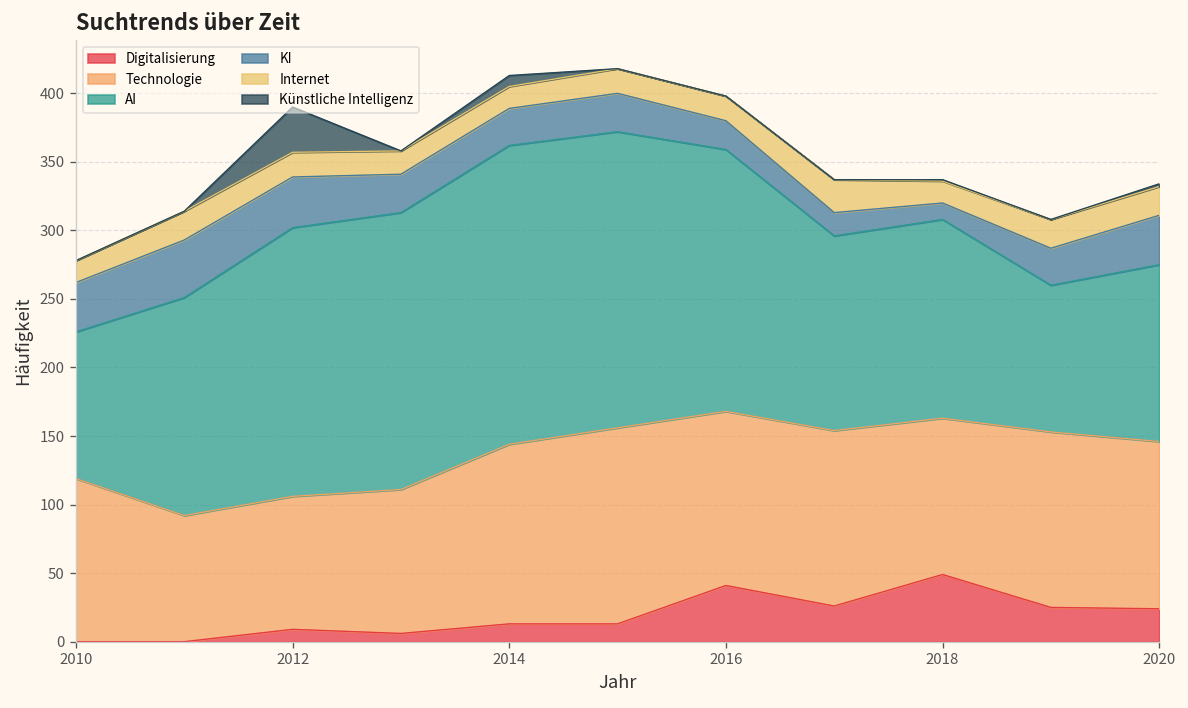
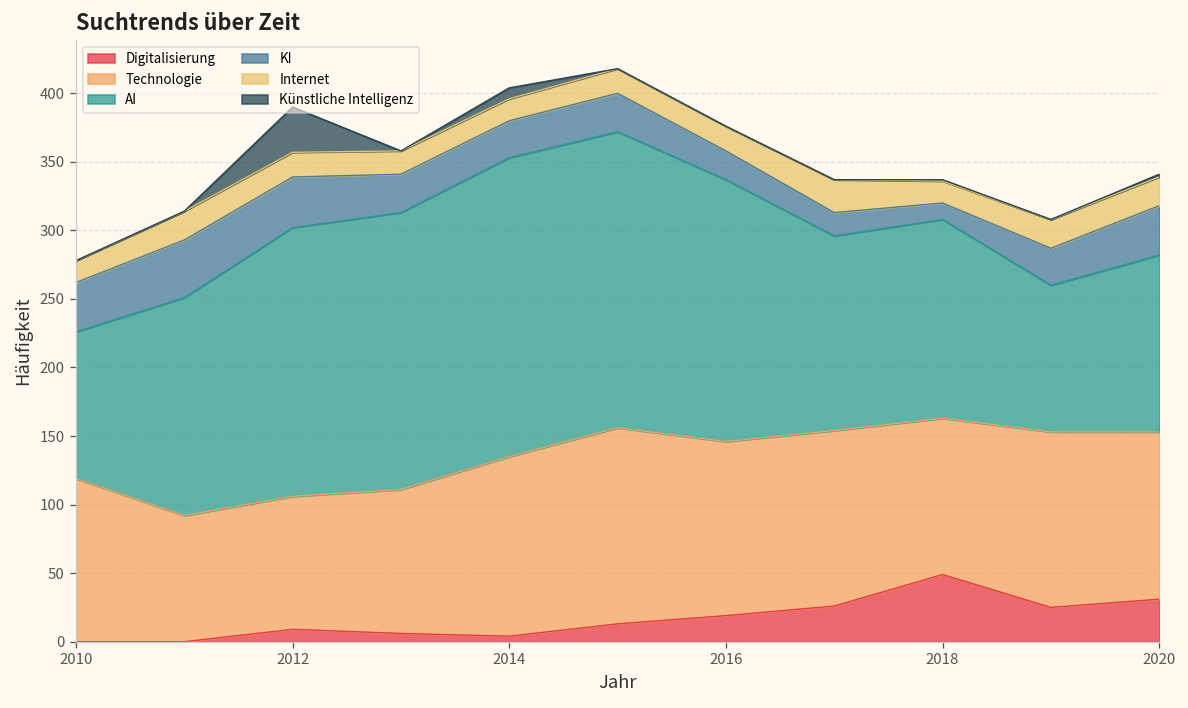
Digitalisierung, 2014: 13 -> 4
Digitalisierung, 2016: 41 -> 19
Digitalisierung, 2020: 24 -> 31
